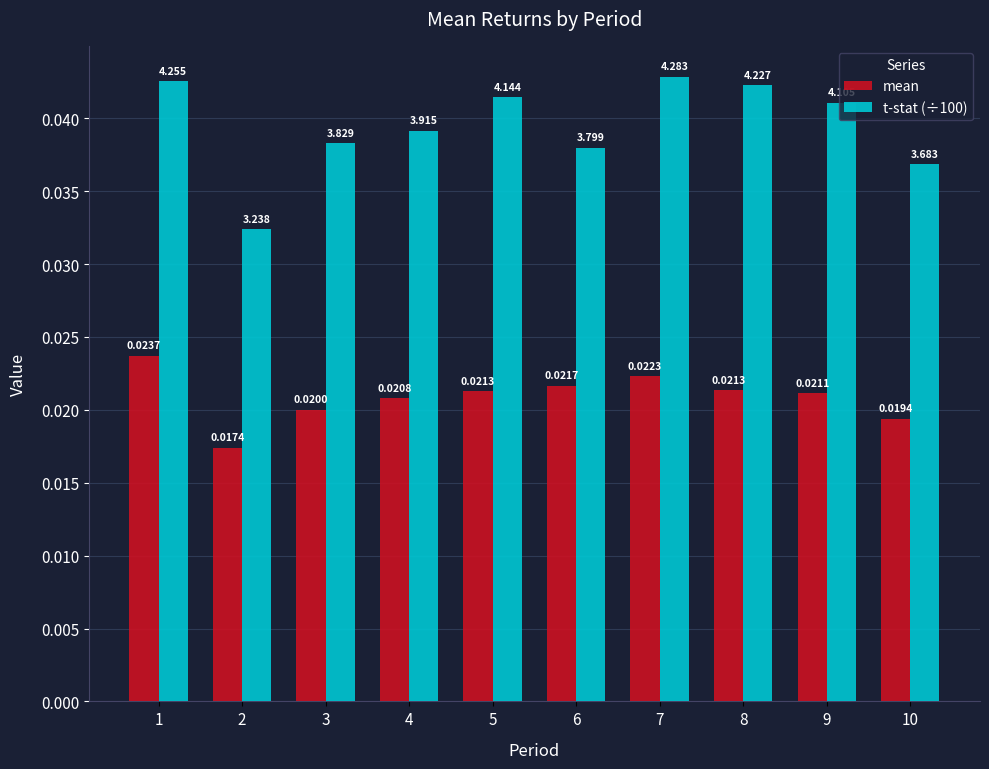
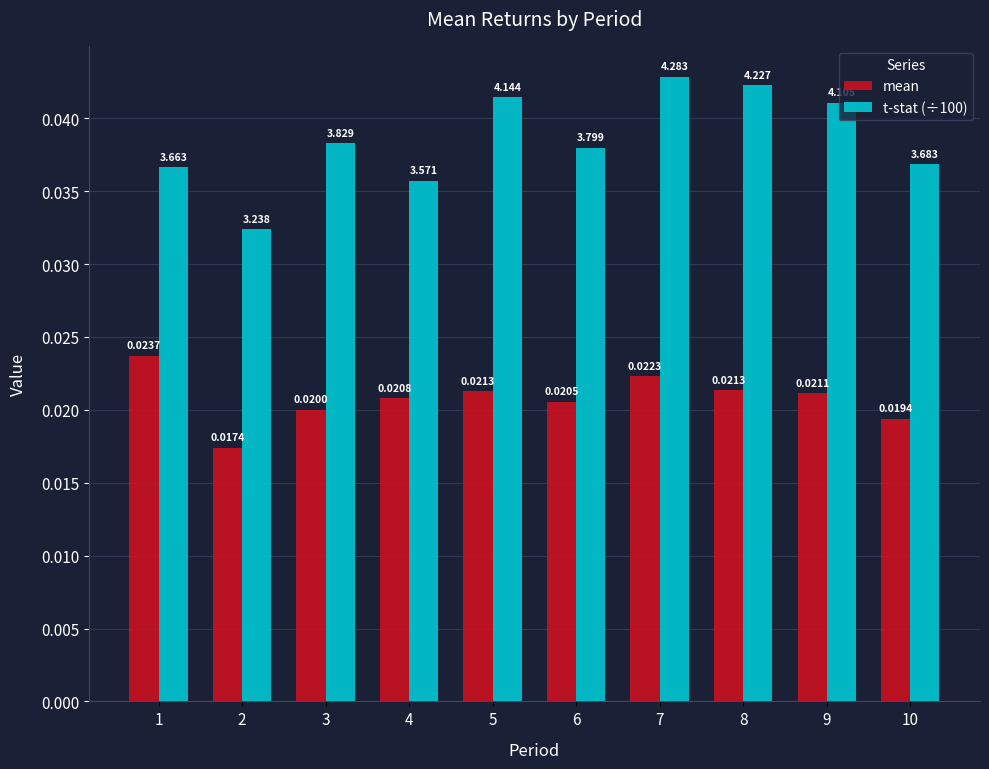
t-stat (÷100), 1: 4.255 -> 3.663
t-stat (÷100), 4: 3.915 -> 3.571
mean, 6: 0.0217 -> 0.0205
